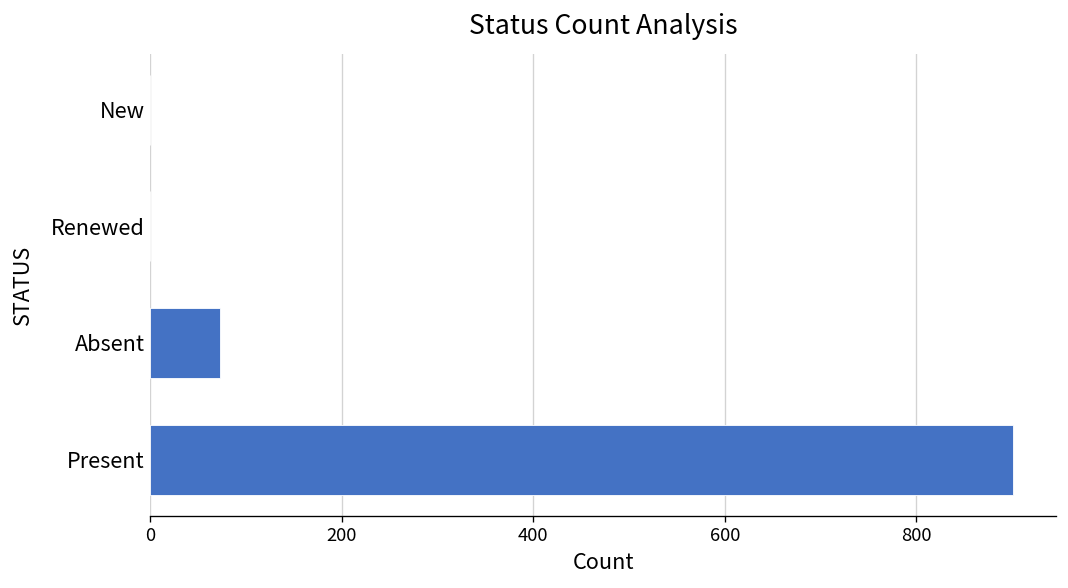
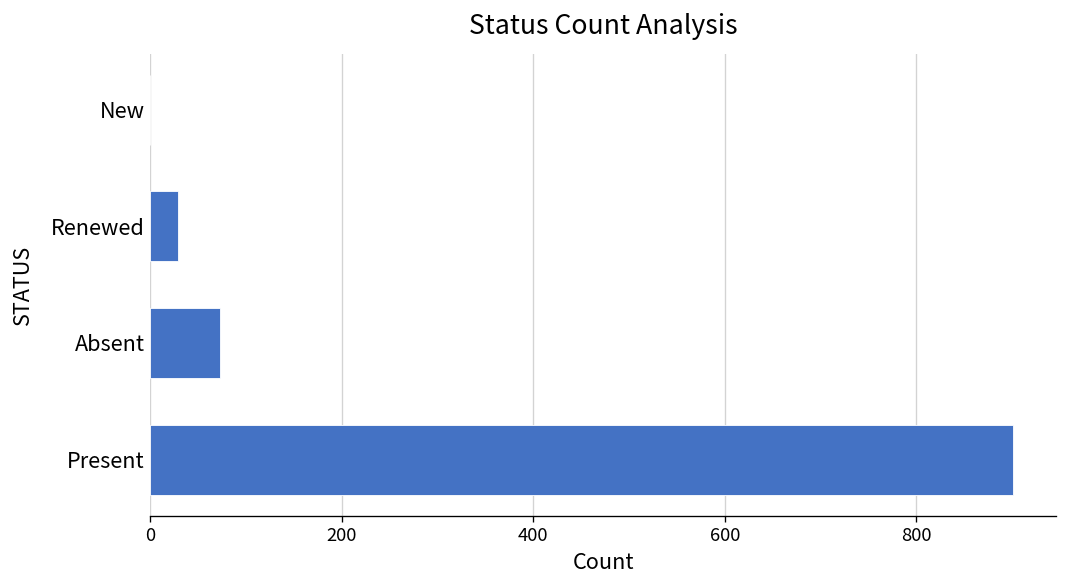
Renewed: 0 -> 30
